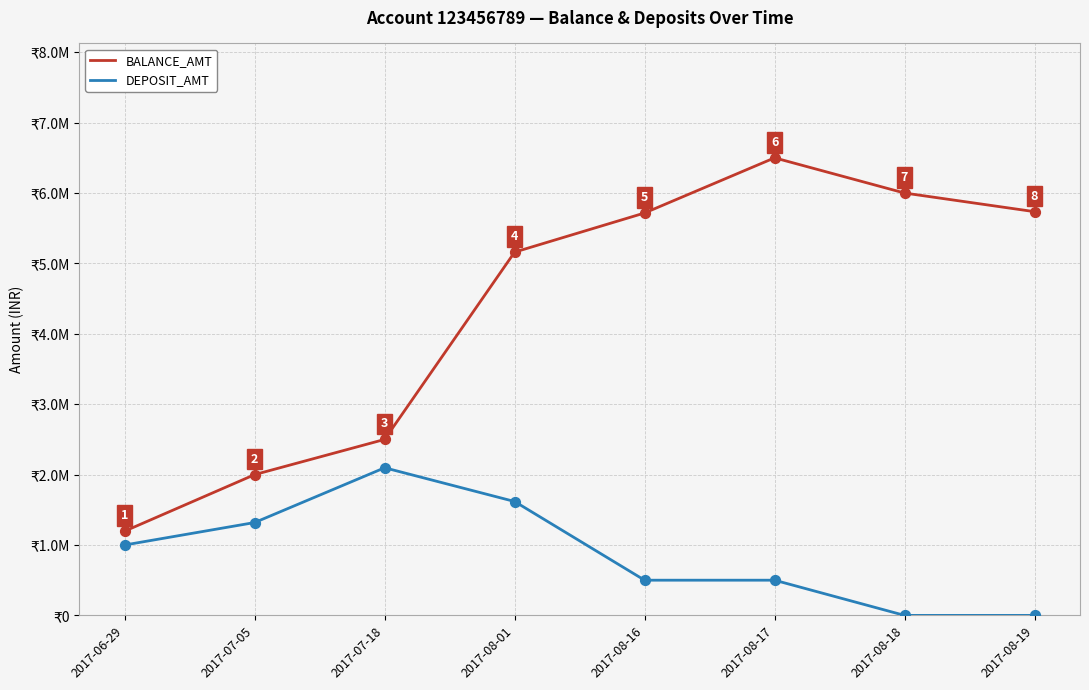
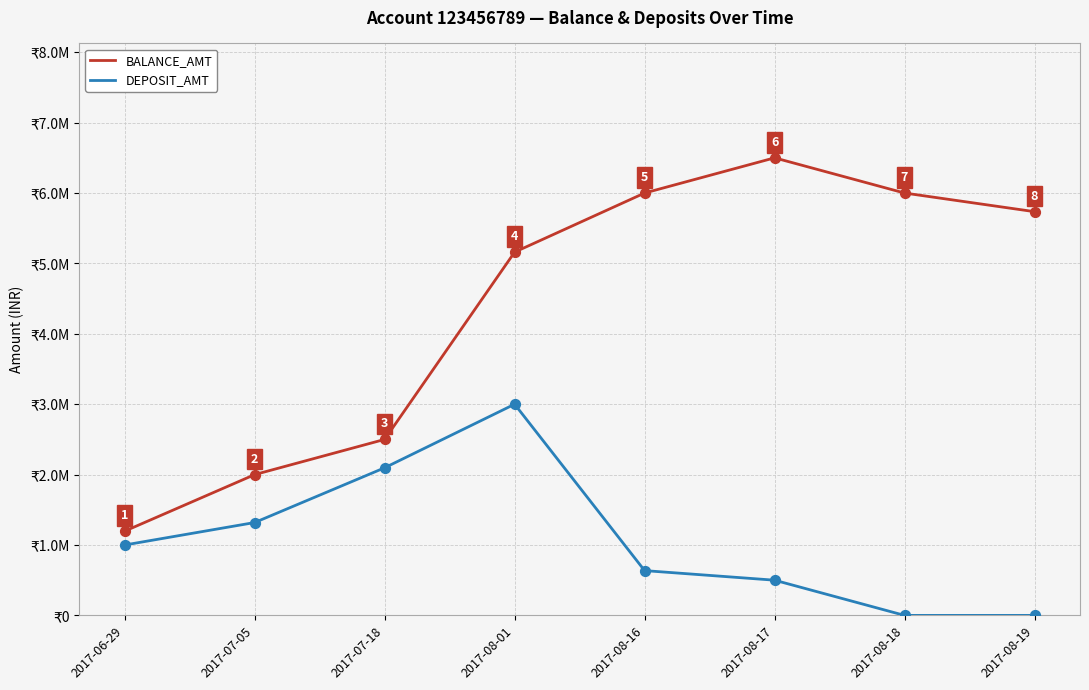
DEPOSIT_AMT, 2017-08-01: ₹1600000 -> ₹3000000
BALANCE_AMT, 2017-08-16: ₹5700000 -> ₹6000000
DEPOSIT_AMT, 2017-08-16: ₹500000 -> ₹600000
